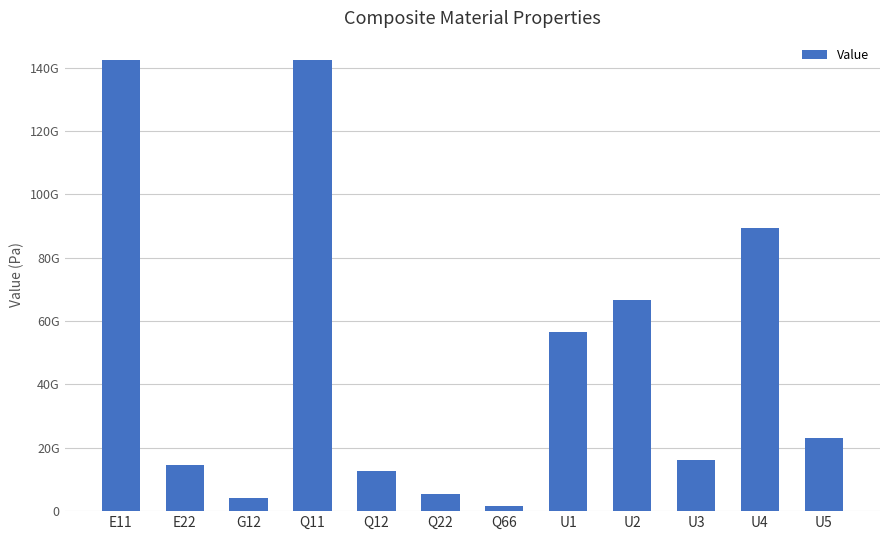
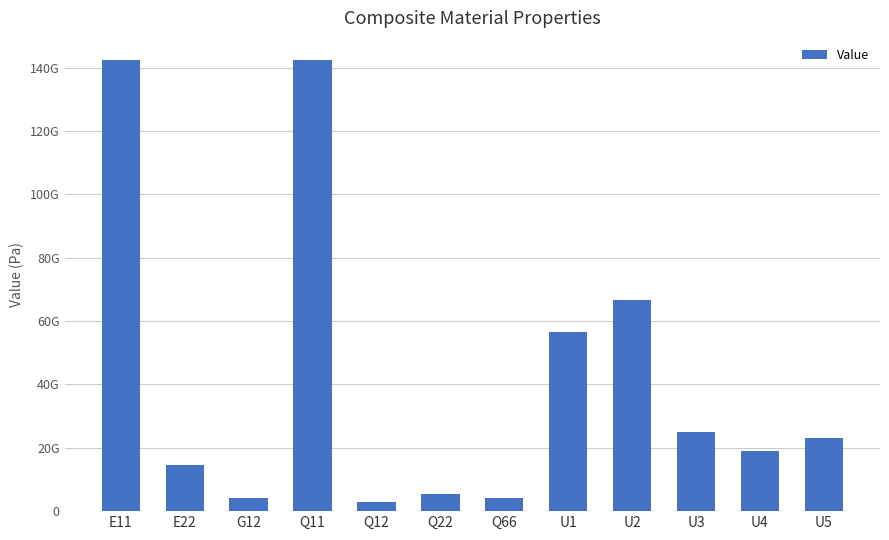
Q12: 13000000000 -> 3000000000
Q66: 2000000000 -> 4000000000
U3: 16000000000 -> 25000000000
U4: 89000000000 -> 19000000000
